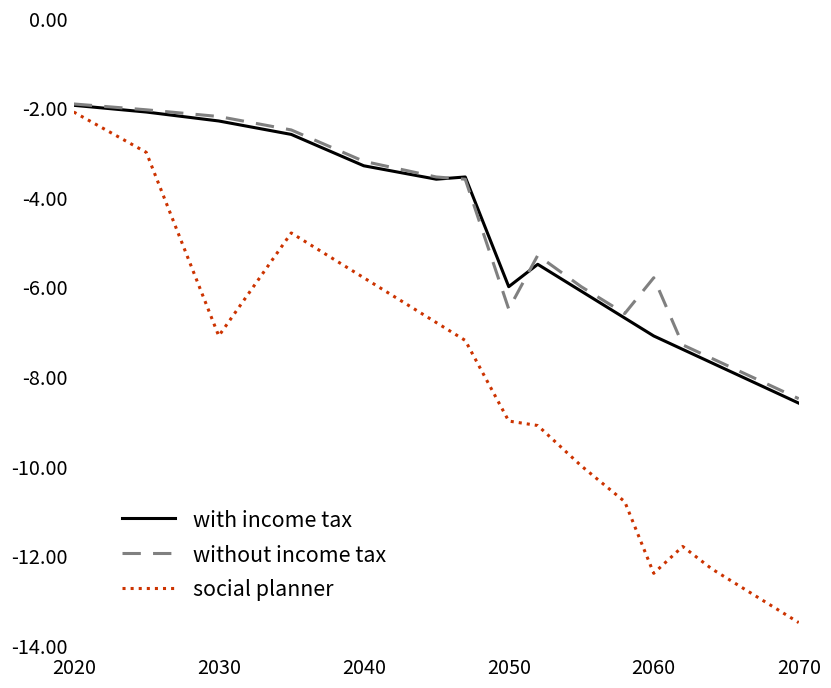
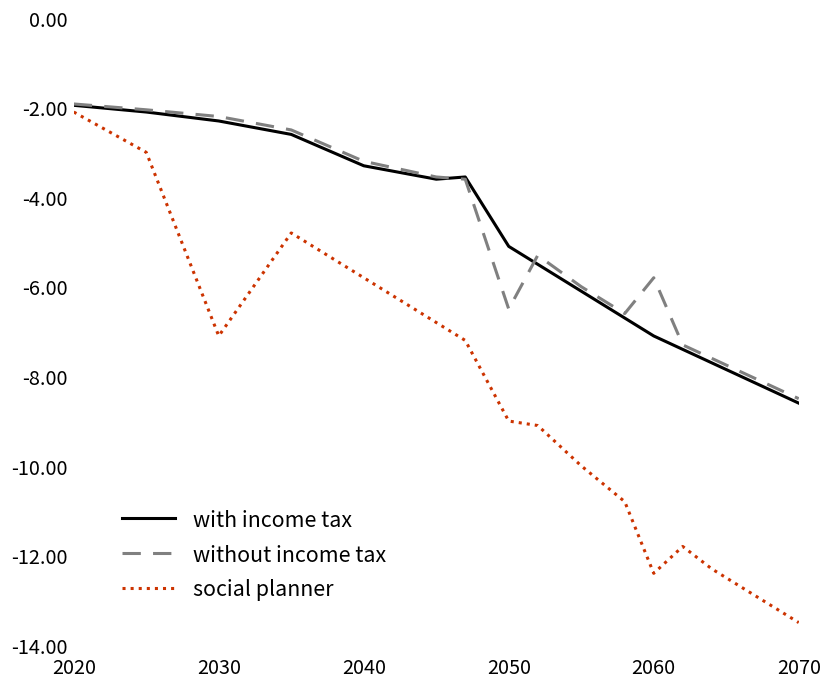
with income tax, 2050: -6.0 -> -5.1
